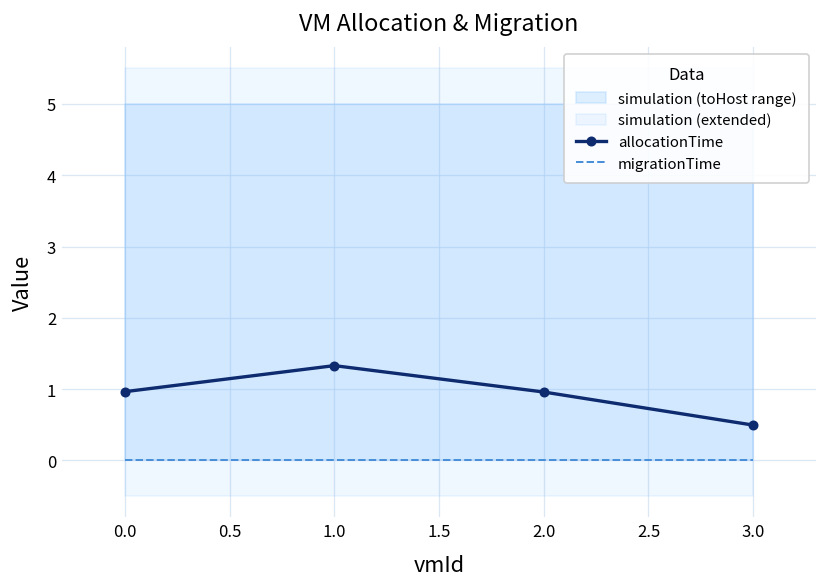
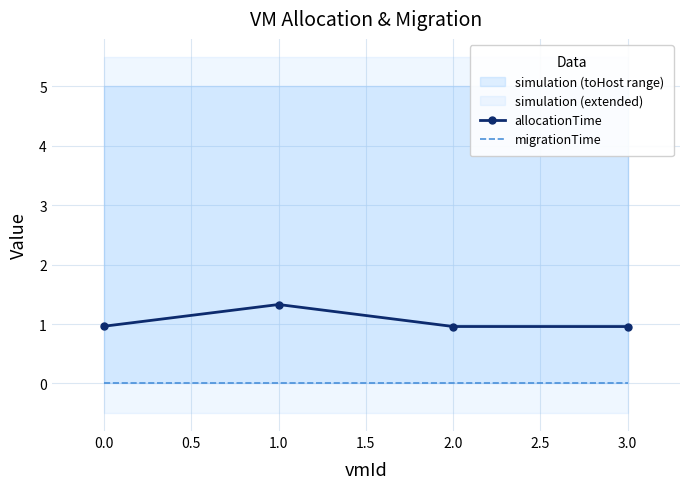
allocationTime, 3.0: 0.5 -> 1.0
